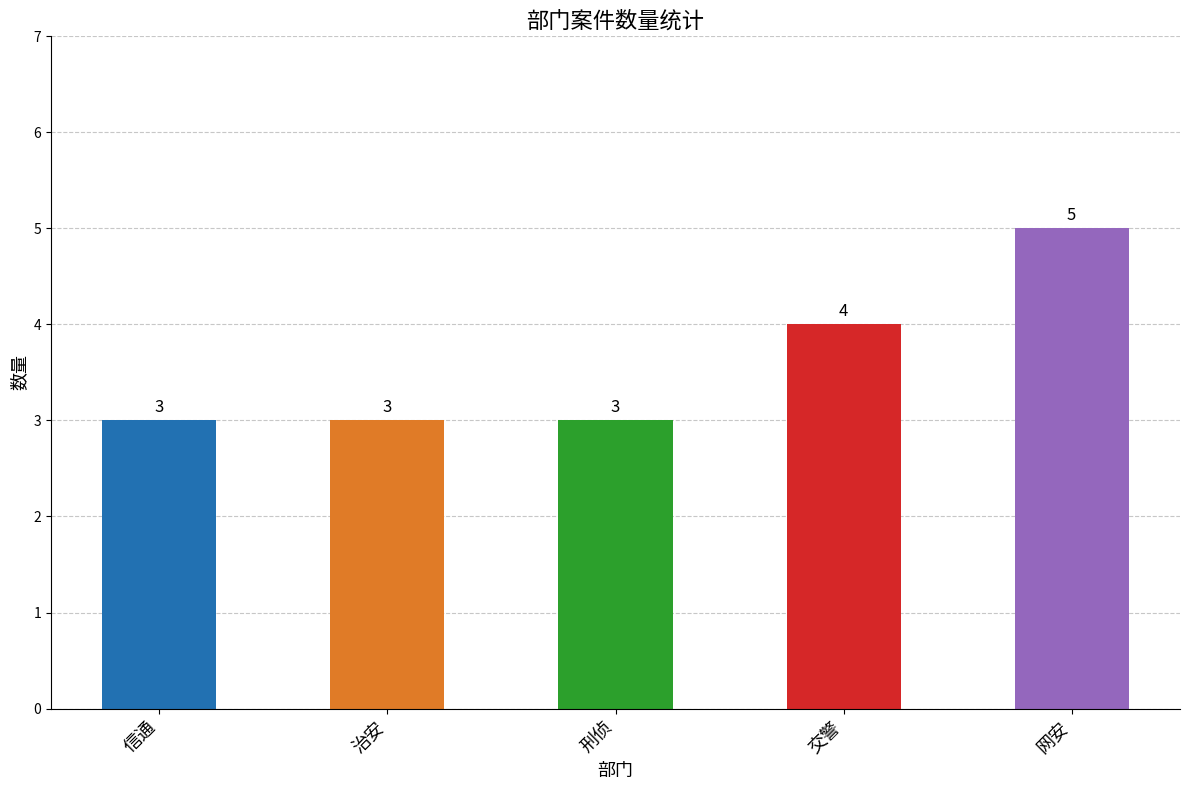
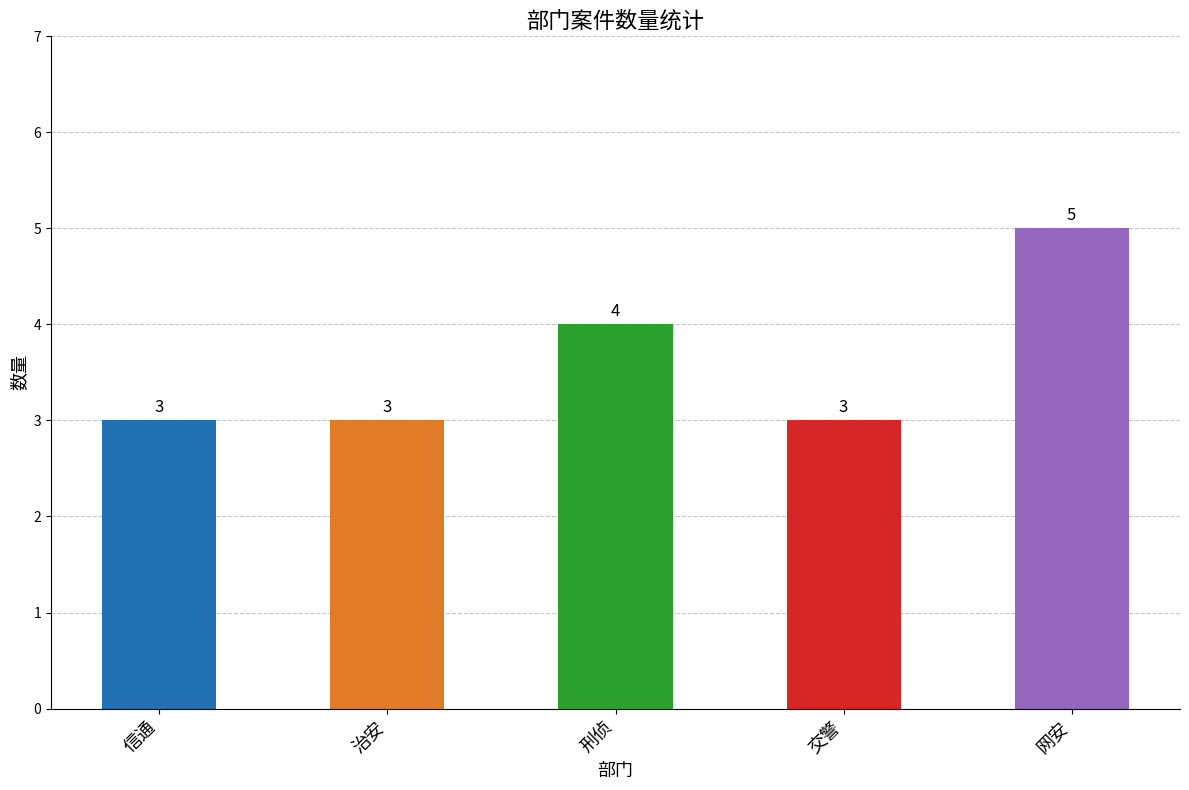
刑侦: 3 -> 4
交警: 4 -> 3
